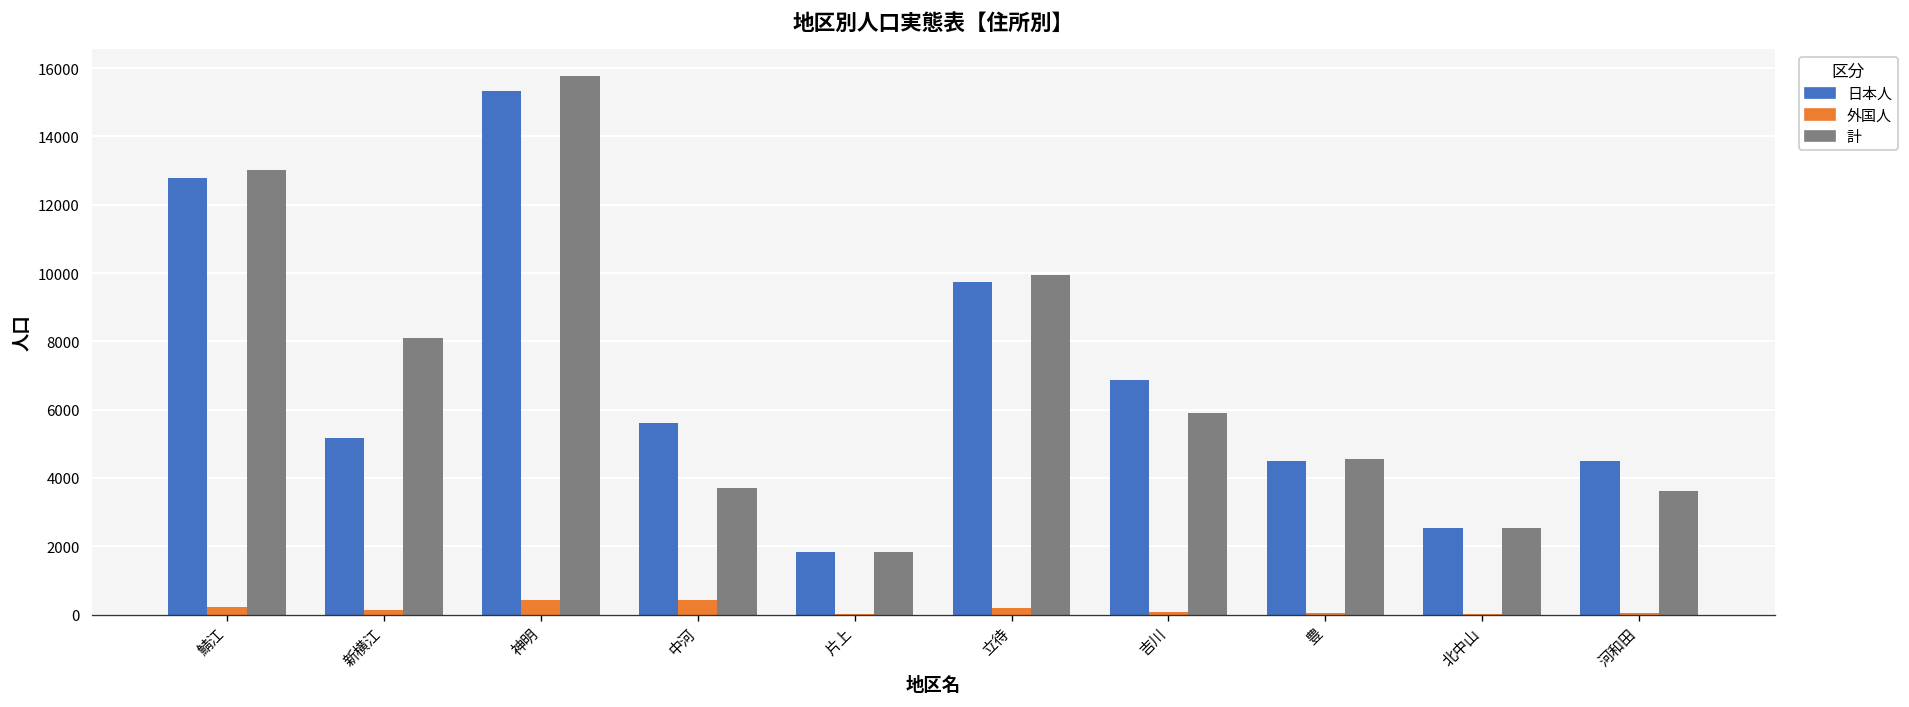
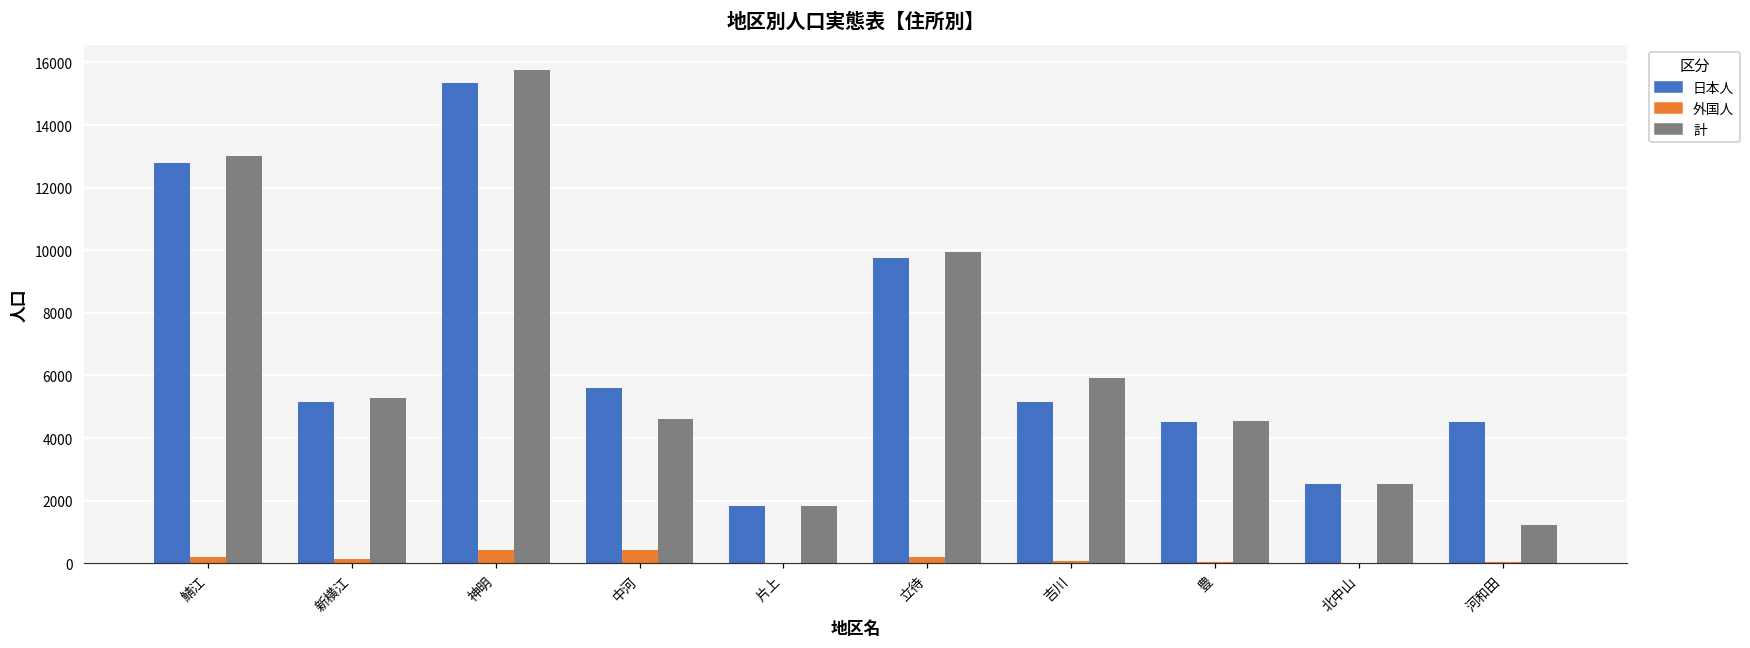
計, 新横江: 8100 -> 5300
計, 中河: 3700 -> 4600
日本人, 吉川: 6900 -> 5200
計, 河和田: 3600 -> 1200
